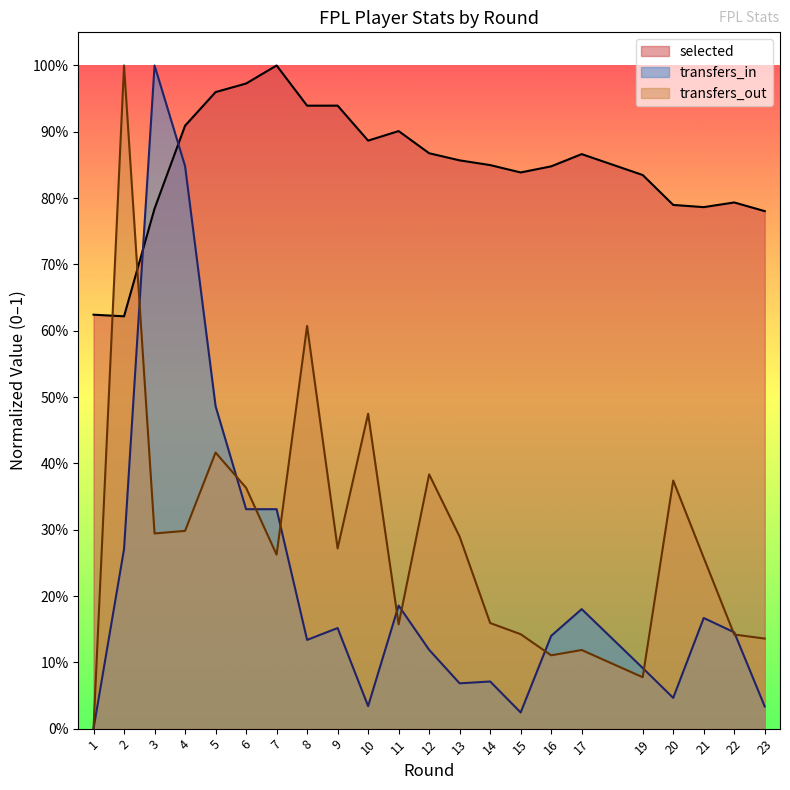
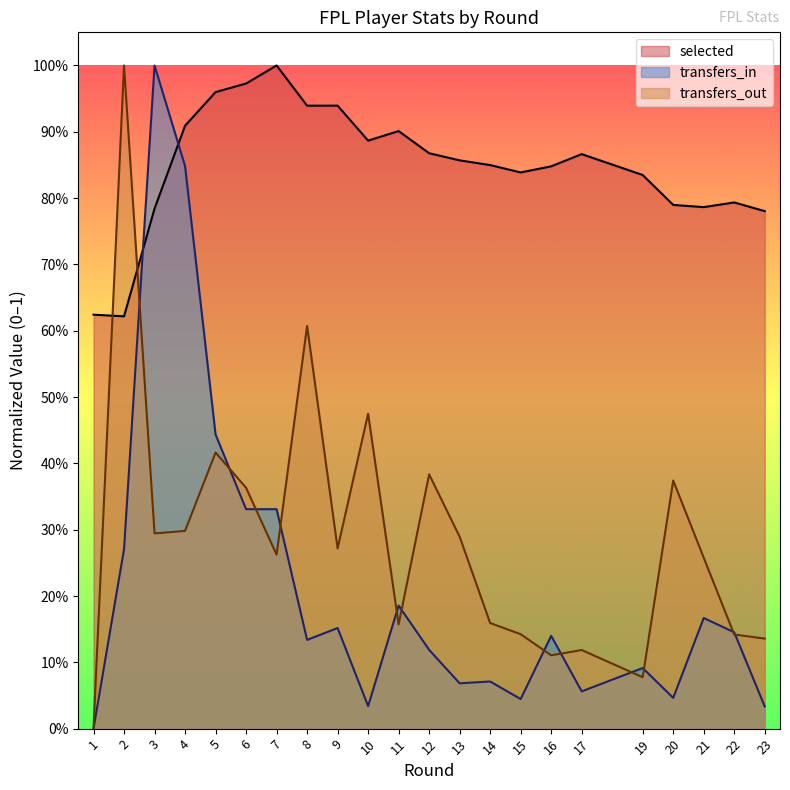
transfers_in, 5: 49% -> 44%
transfers_in, 15: 2% -> 4%
transfers_in, 17: 18% -> 6%
